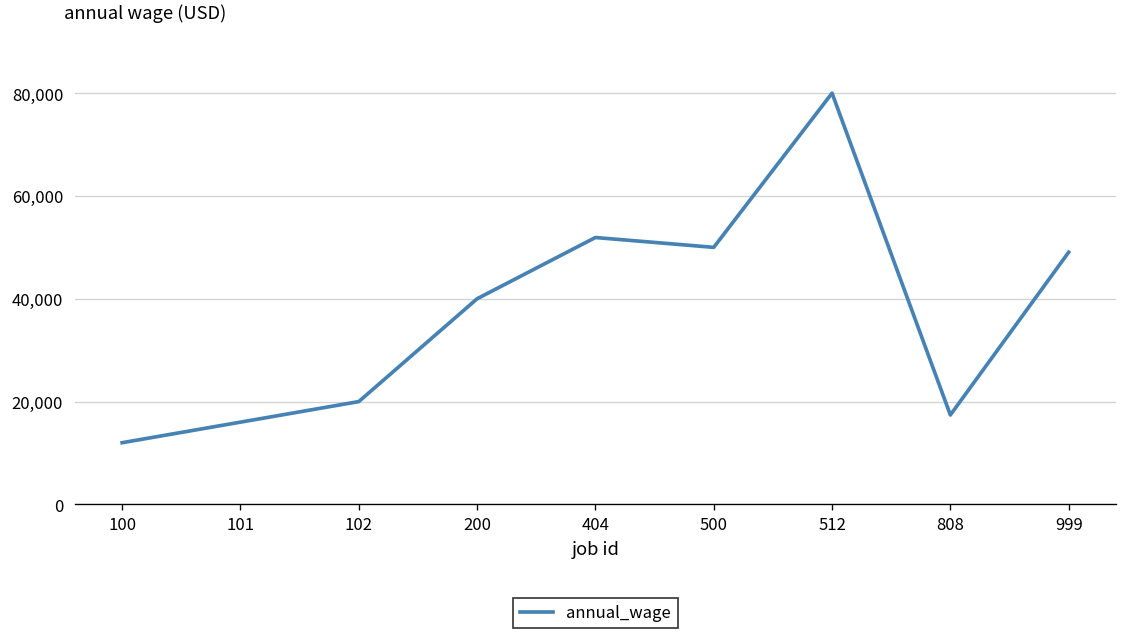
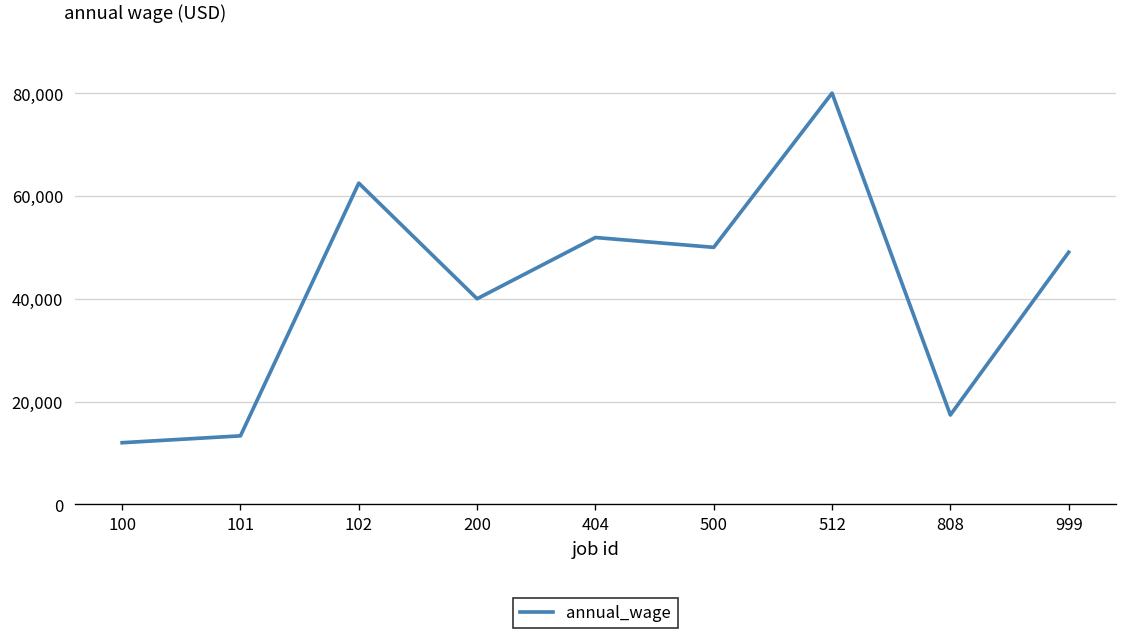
101: 16,000 -> 13,000
102: 20,000 -> 62,000
